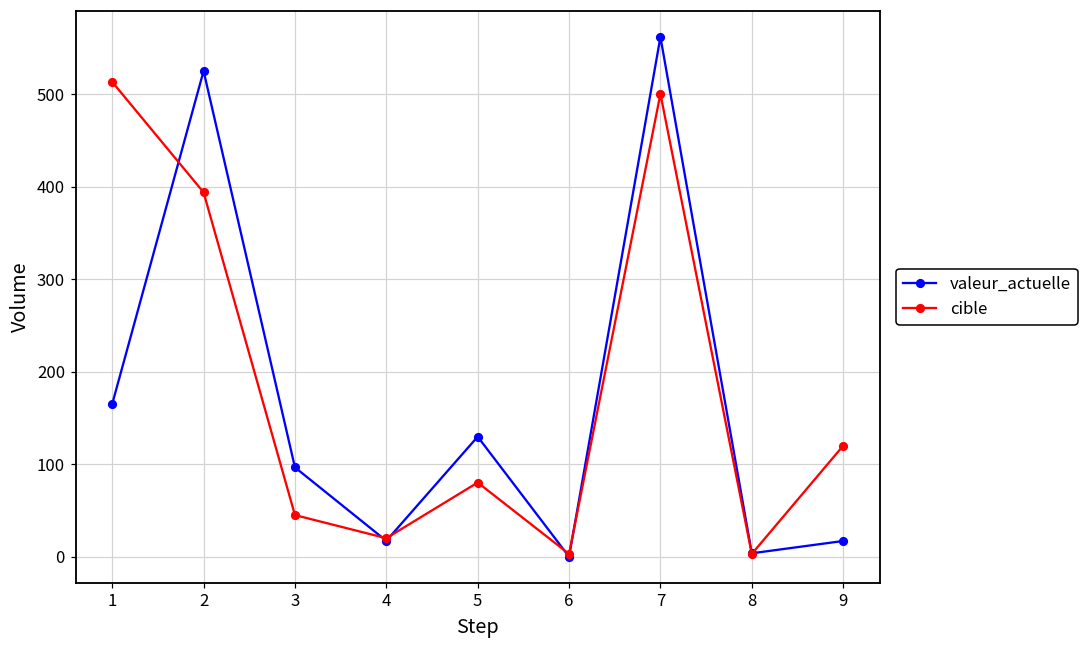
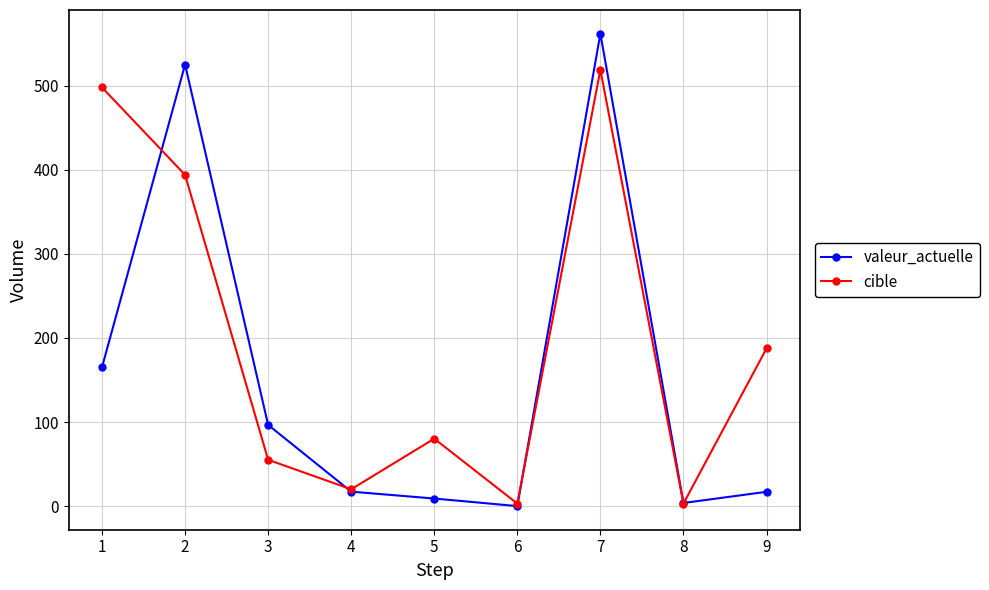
cible, 1: 510 -> 500
cible, 3: 50 -> 60
valeur_actuelle, 5: 130 -> 10
cible, 7: 500 -> 520
cible, 9: 120 -> 190
